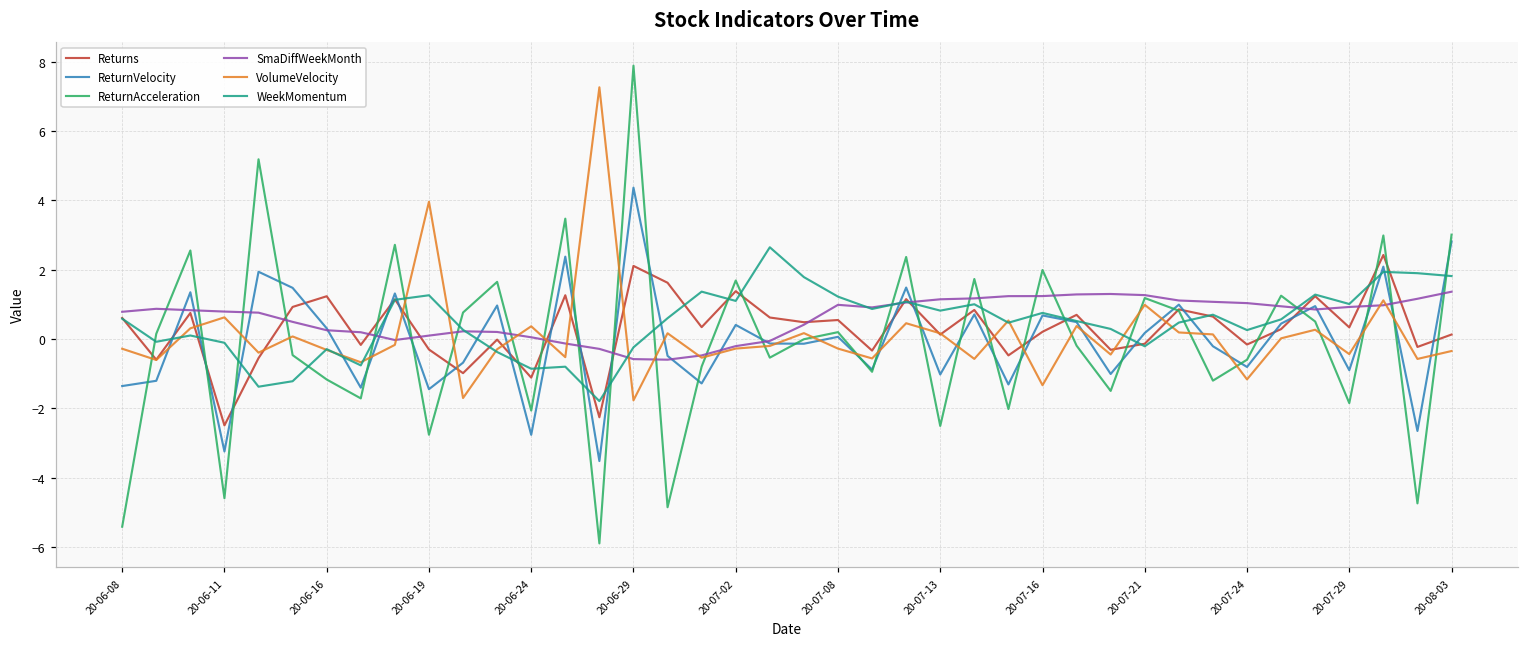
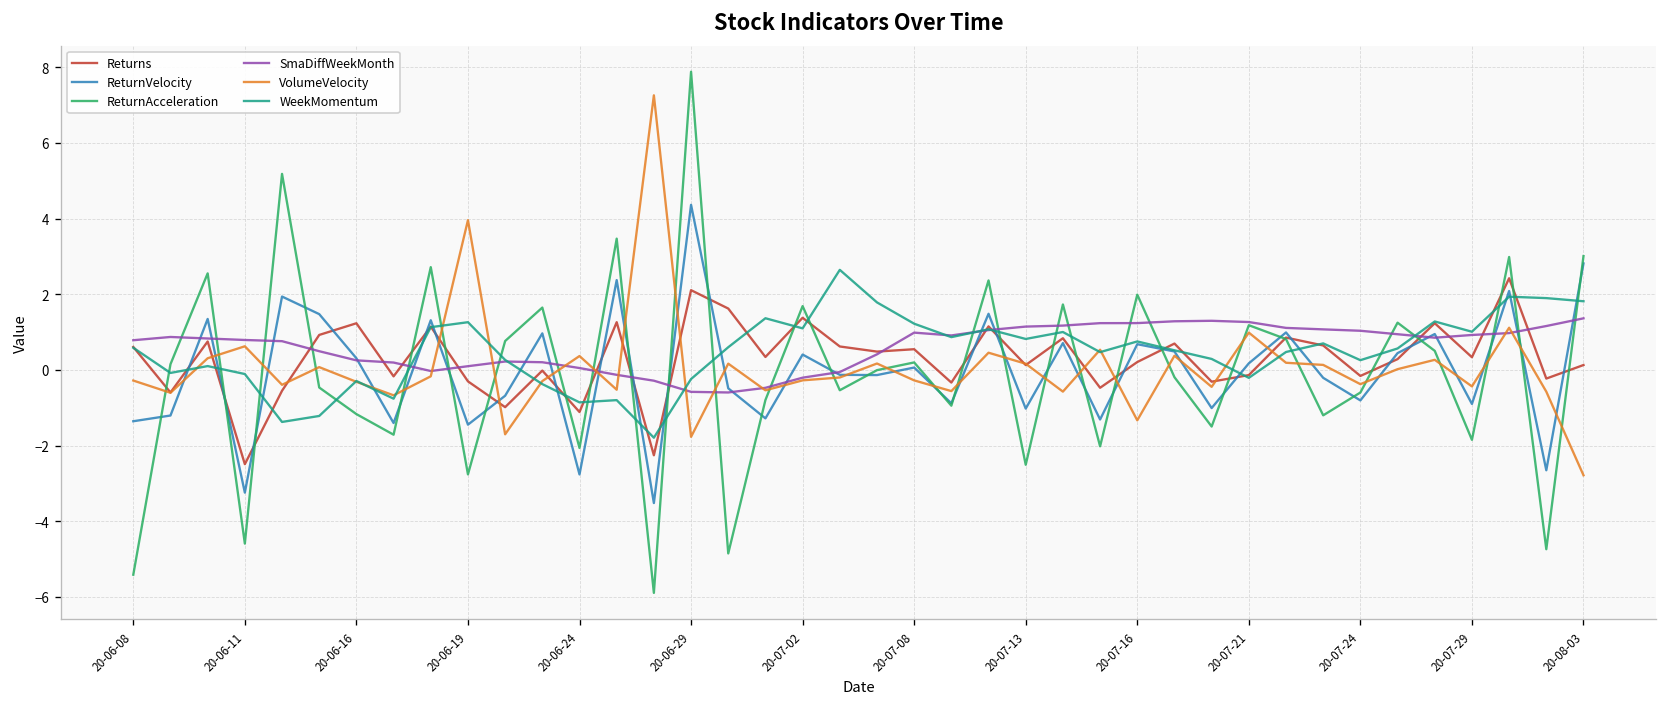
VolumeVelocity, 20-07-24: -1.2 -> -0.4
VolumeVelocity, 20-08-03: -0.3 -> -2.8
